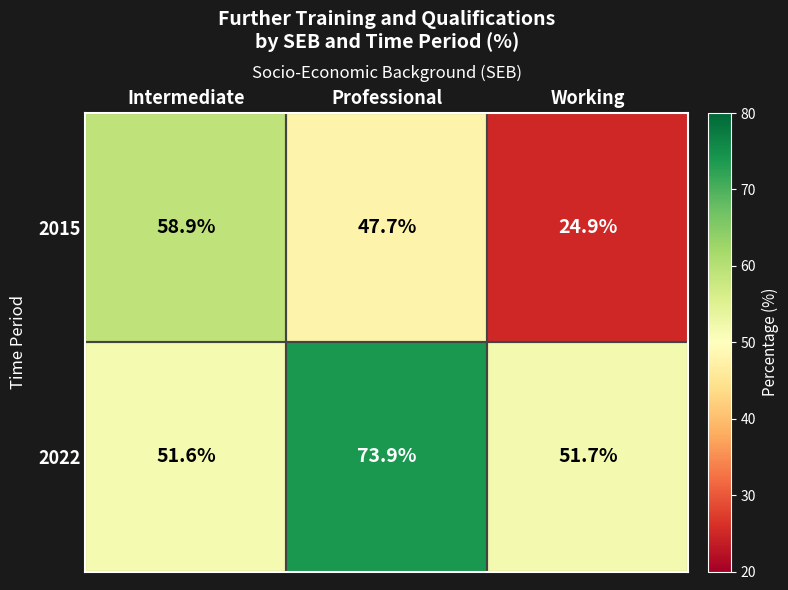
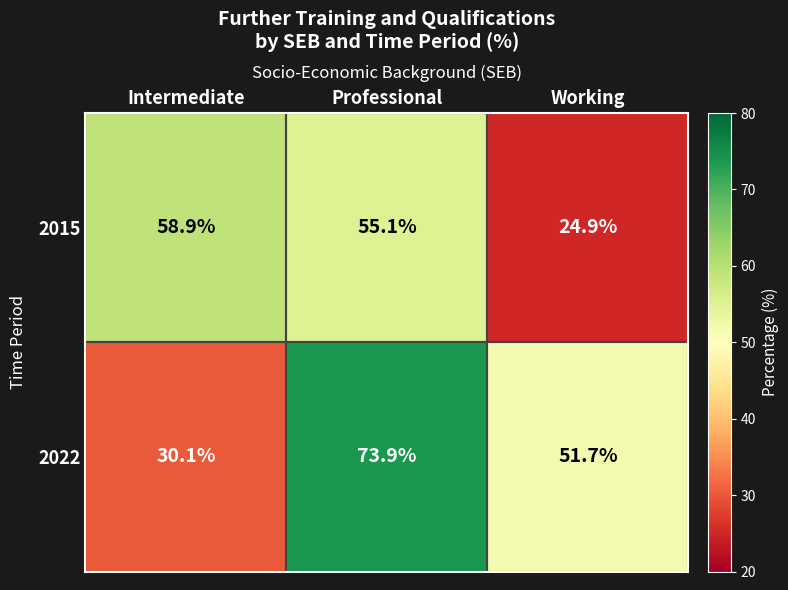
2015, Professional: 47.7% -> 55.1%
2022, Intermediate: 51.6% -> 30.1%
